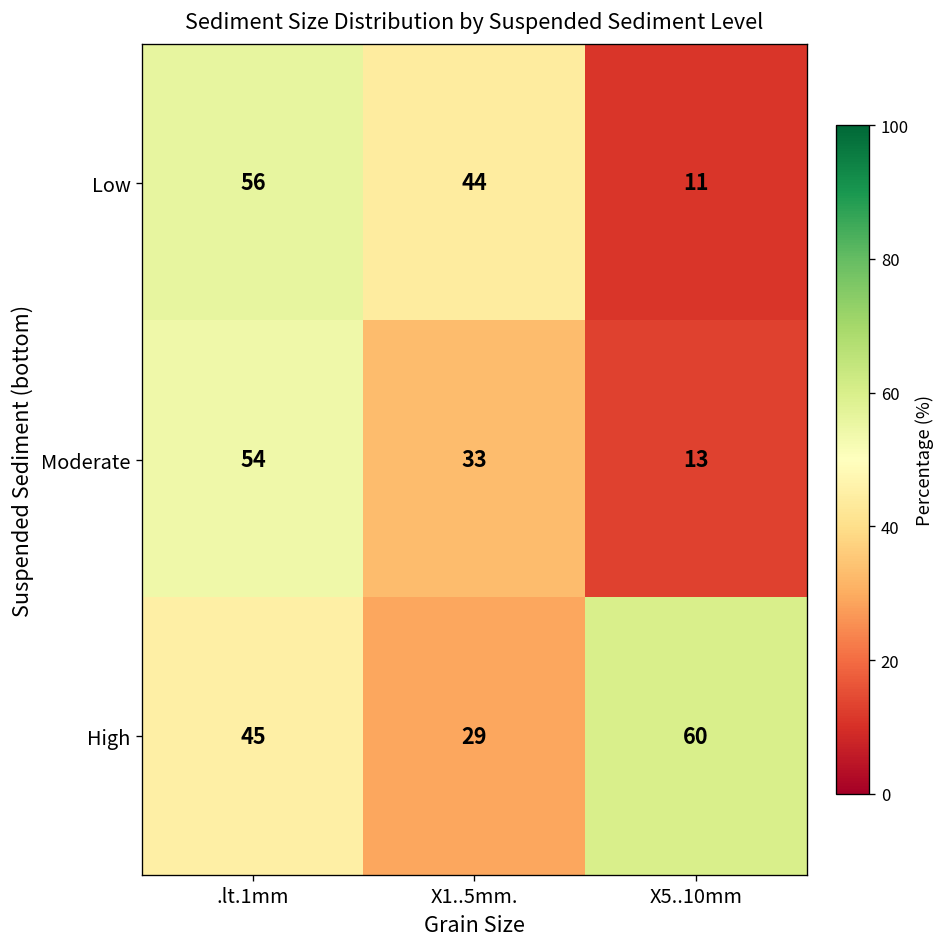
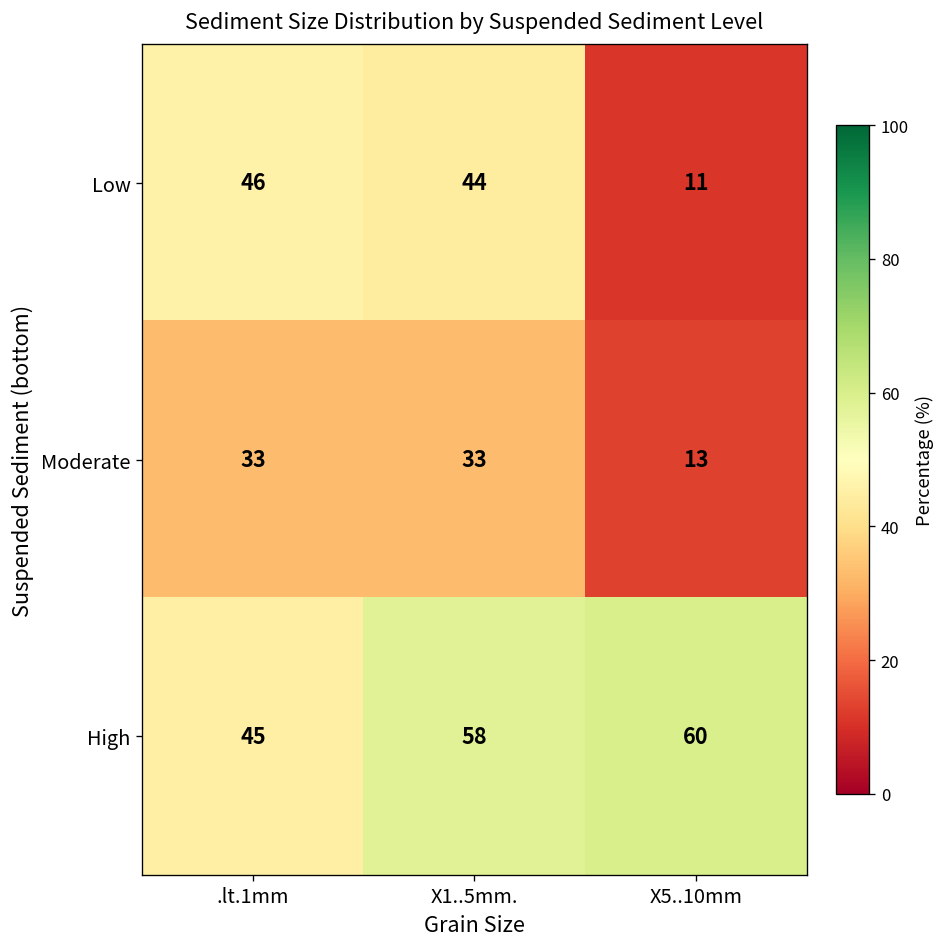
Low, .lt.1mm: 56 -> 46
Moderate, .lt.1mm: 54 -> 33
High, X1..5mm.: 29 -> 58
